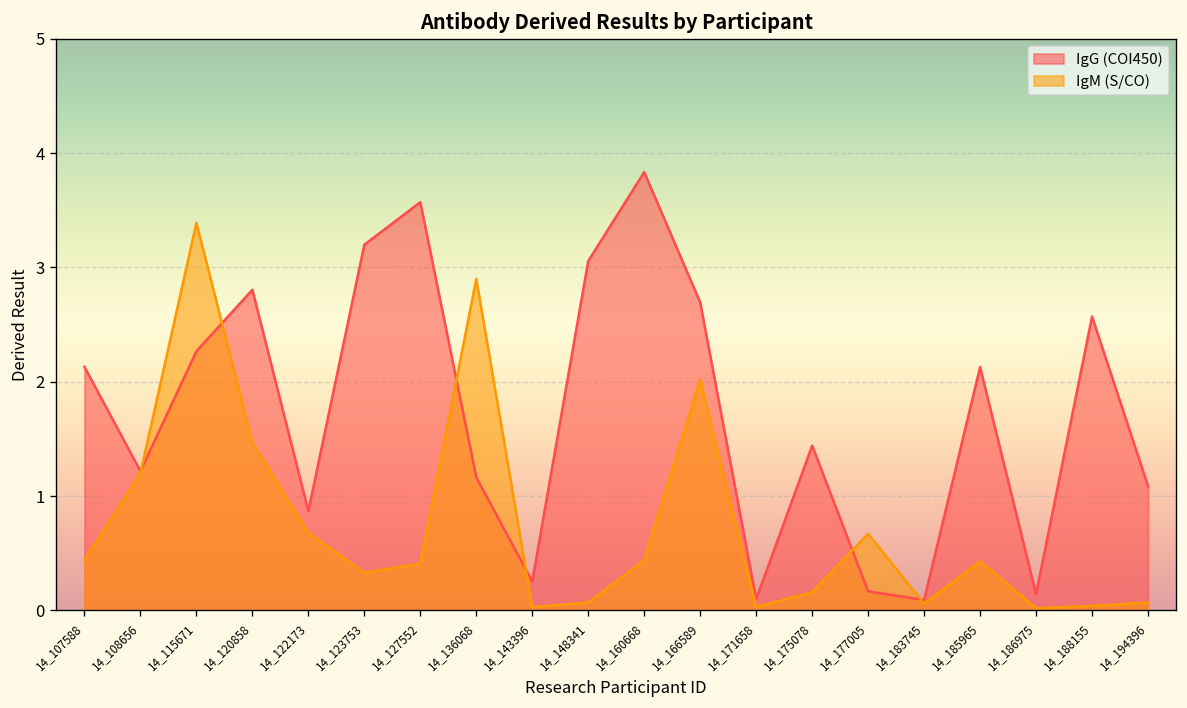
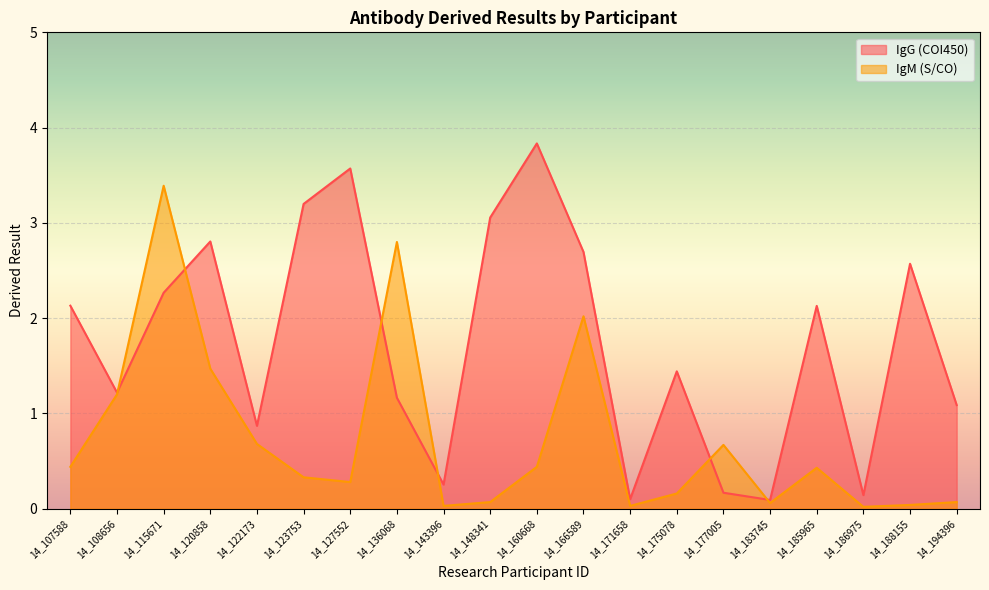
IgM (S/CO), 14_127552: 0.4 -> 0.3
IgM (S/CO), 14_136068: 2.9 -> 2.8
